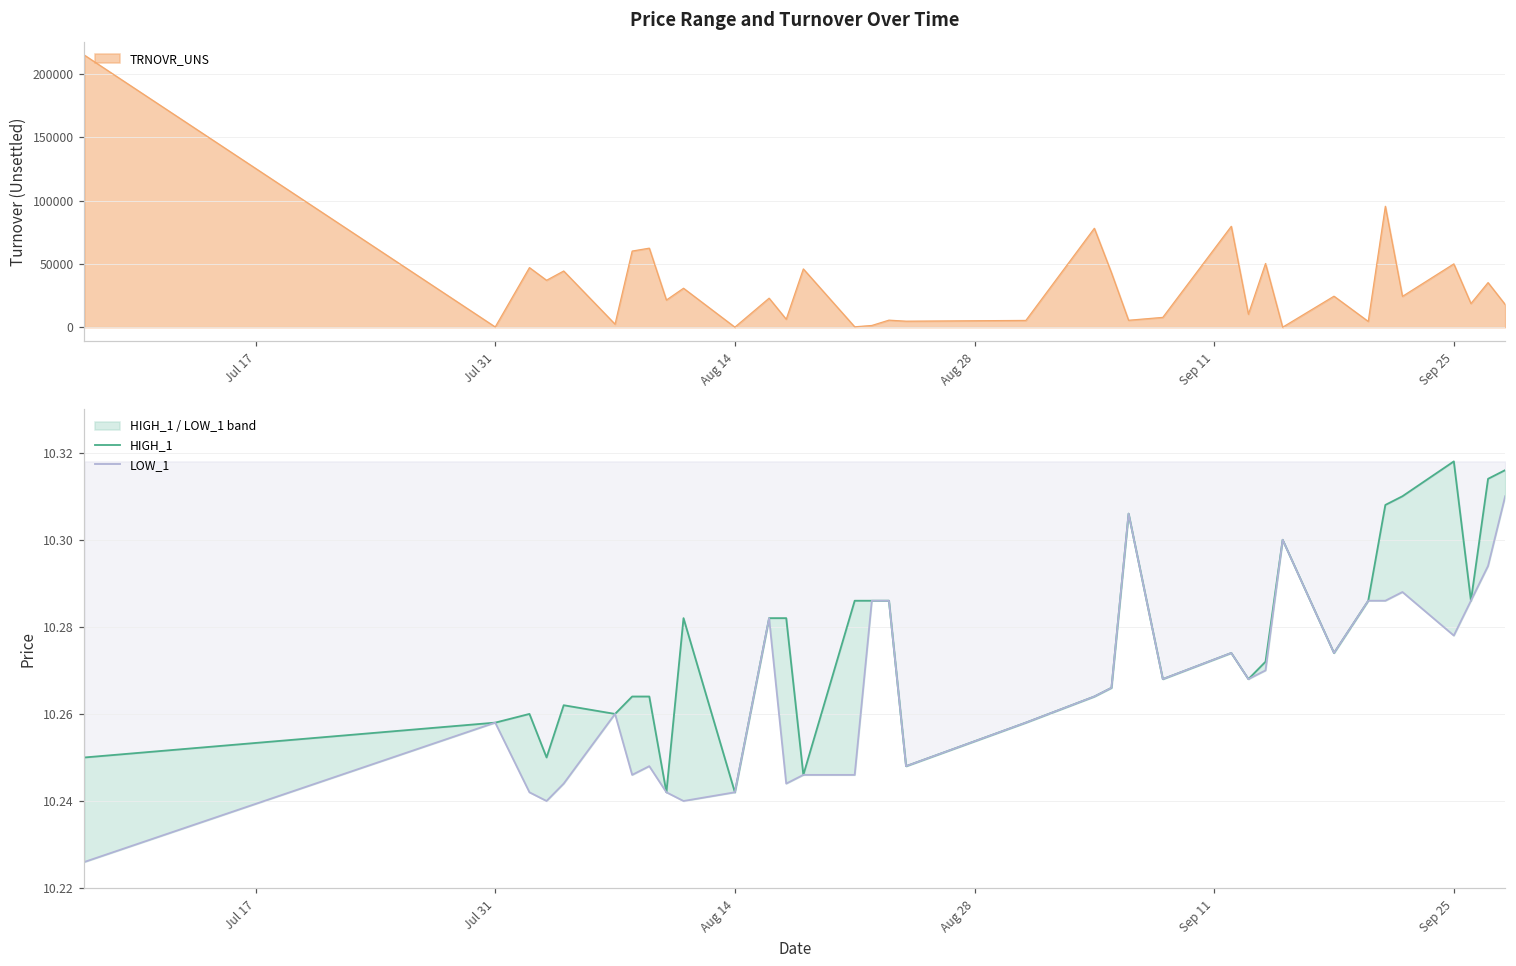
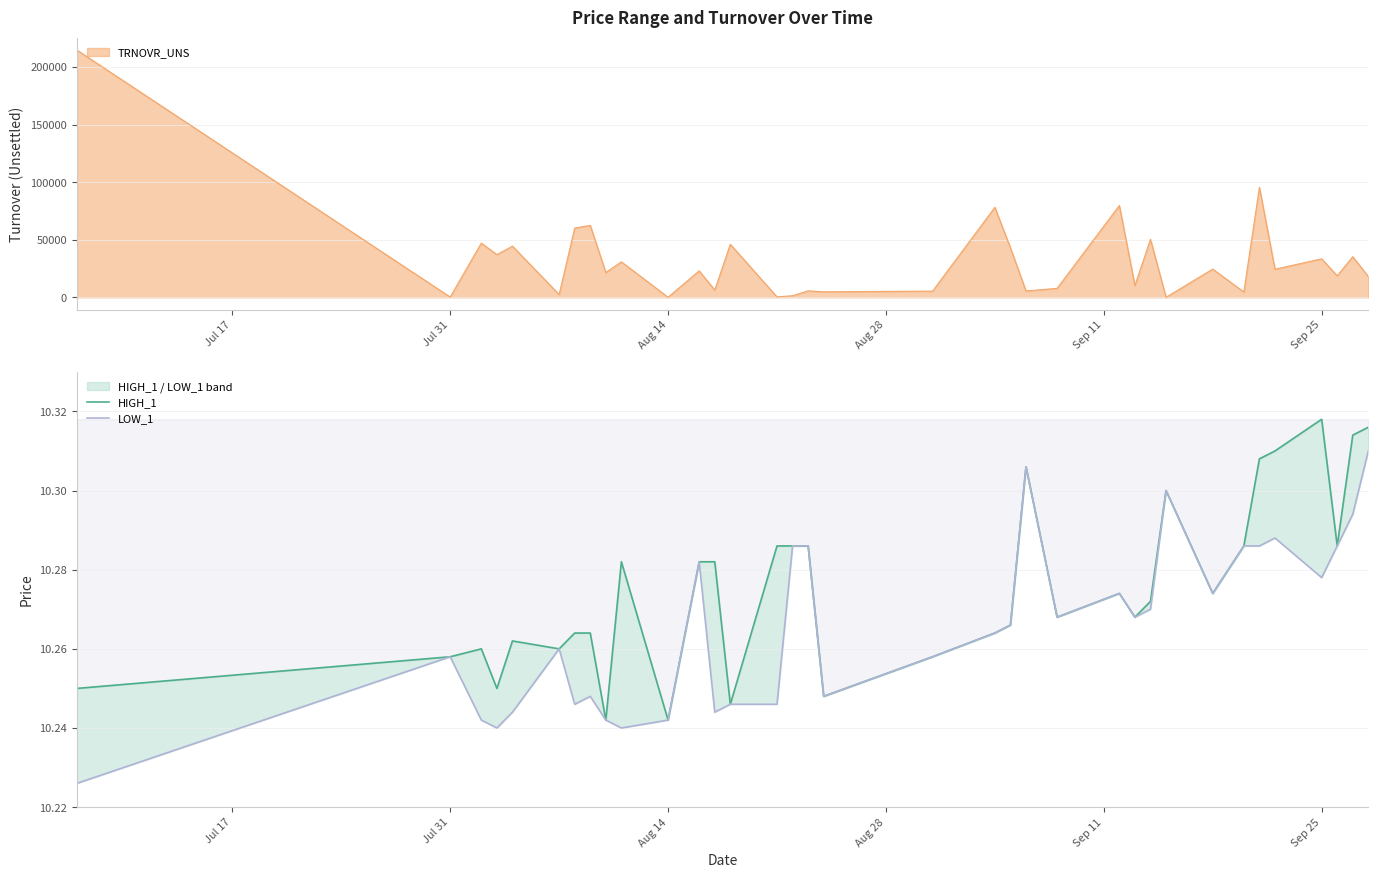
Price Range and Turnover Over Time, Sep 25: 50000 -> 33000
